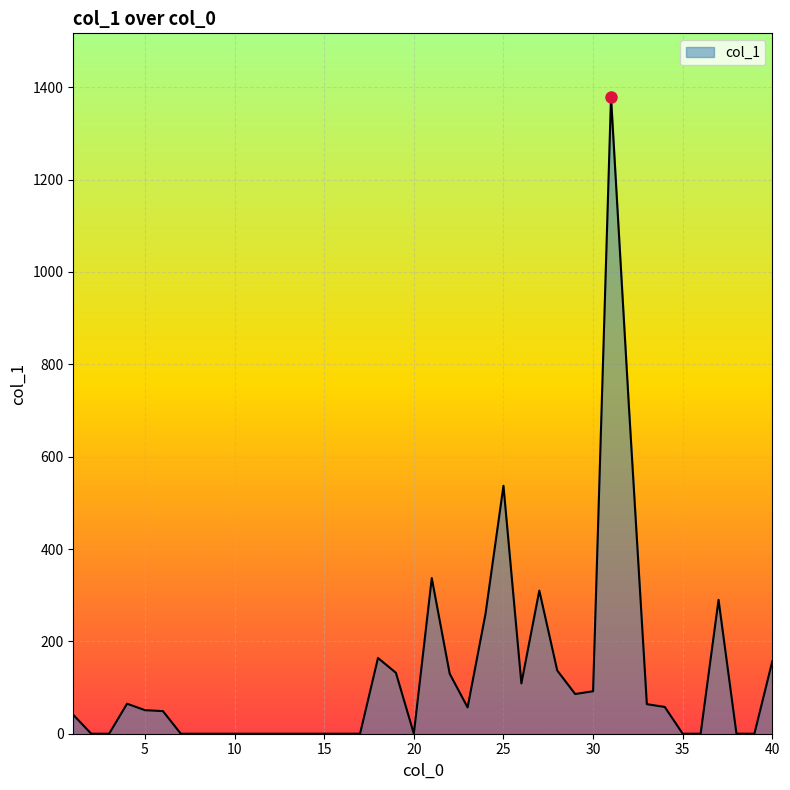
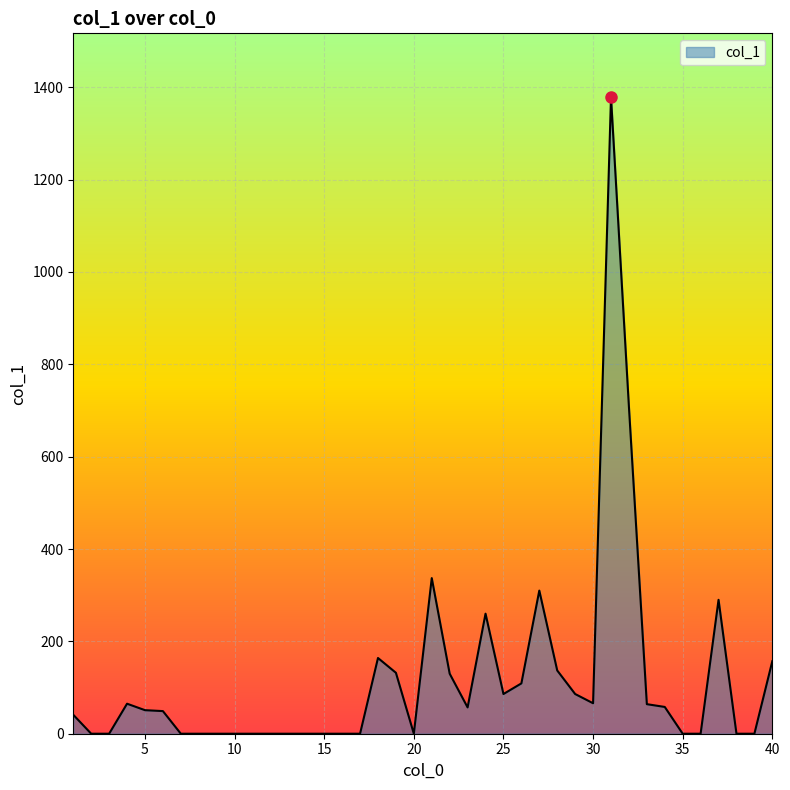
col_1, 25: 540 -> 90
col_1, 30: 90 -> 70
